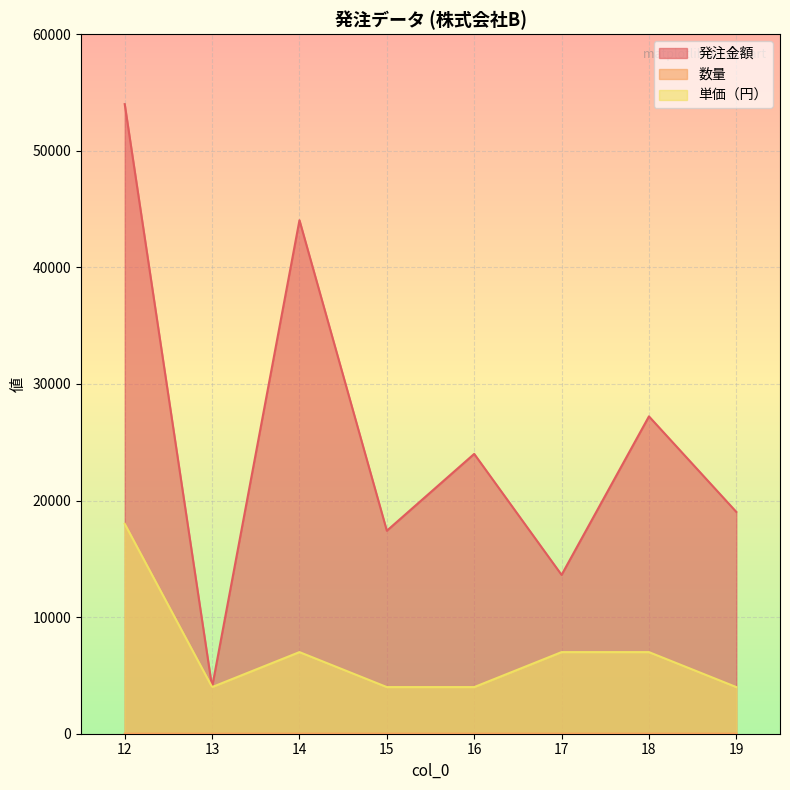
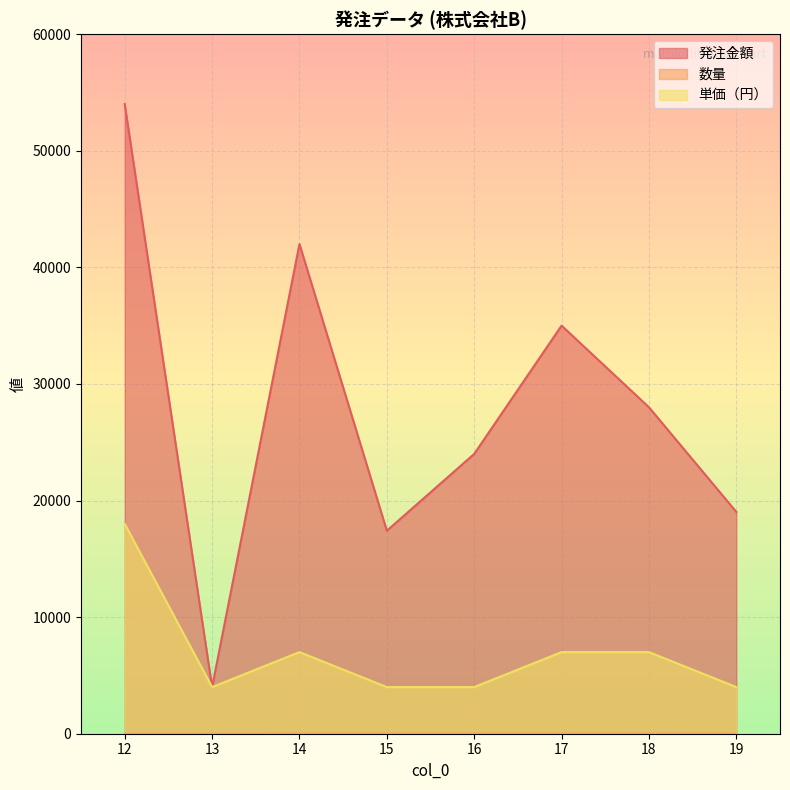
発注金額, 14: 44000 -> 42000
発注金額, 17: 13600 -> 35000
発注金額, 18: 27200 -> 28000
